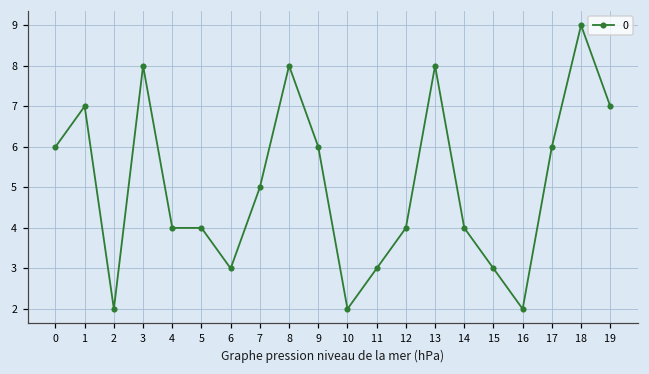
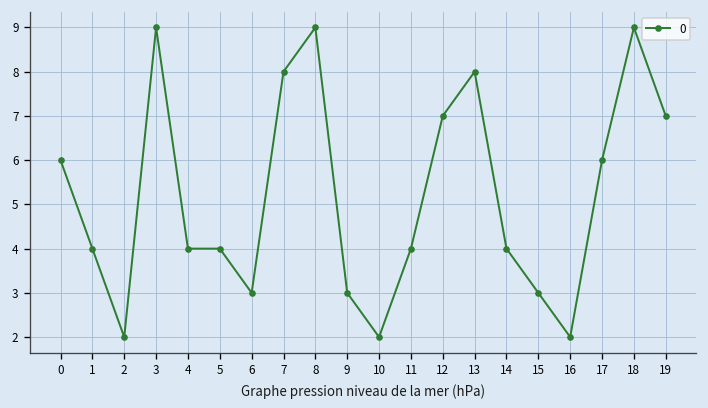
1: 7 -> 4
3: 8 -> 9
7: 5 -> 8
8: 8 -> 9
9: 6 -> 3
11: 3 -> 4
12: 4 -> 7
